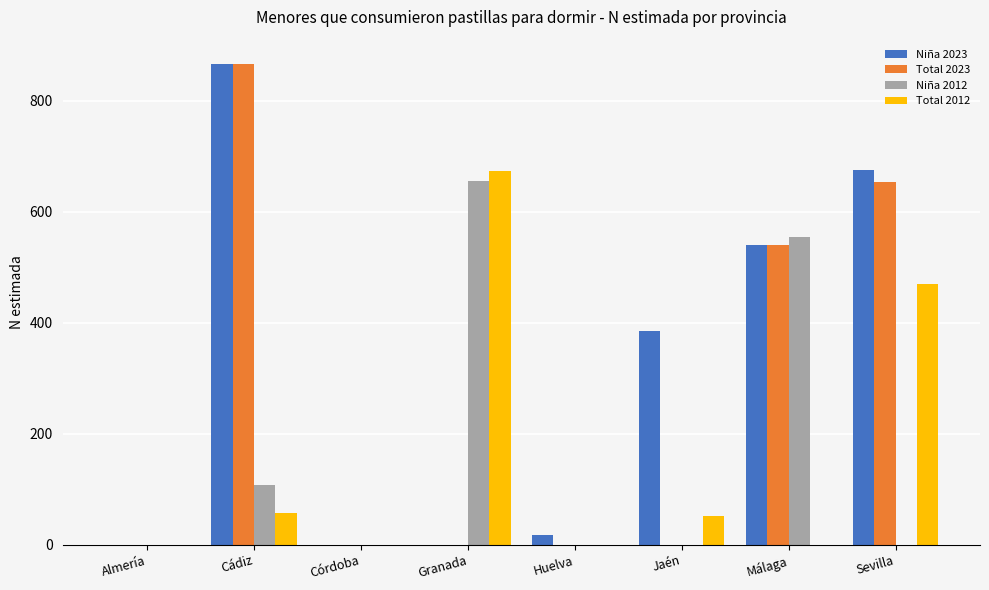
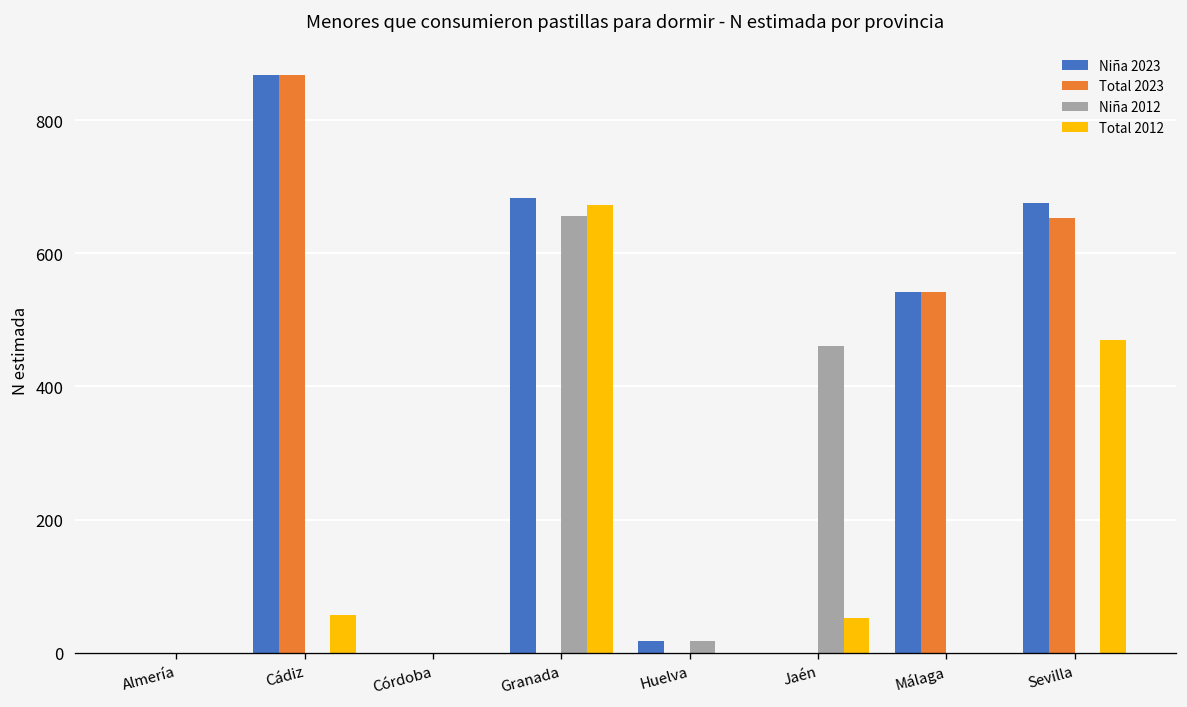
Niña 2012, Cádiz: 110 -> 0
Niña 2023, Granada: 0 -> 680
Niña 2012, Huelva: 0 -> 20
Niña 2023, Jaén: 390 -> 0
Niña 2012, Jaén: 0 -> 460
Niña 2012, Málaga: 560 -> 0
